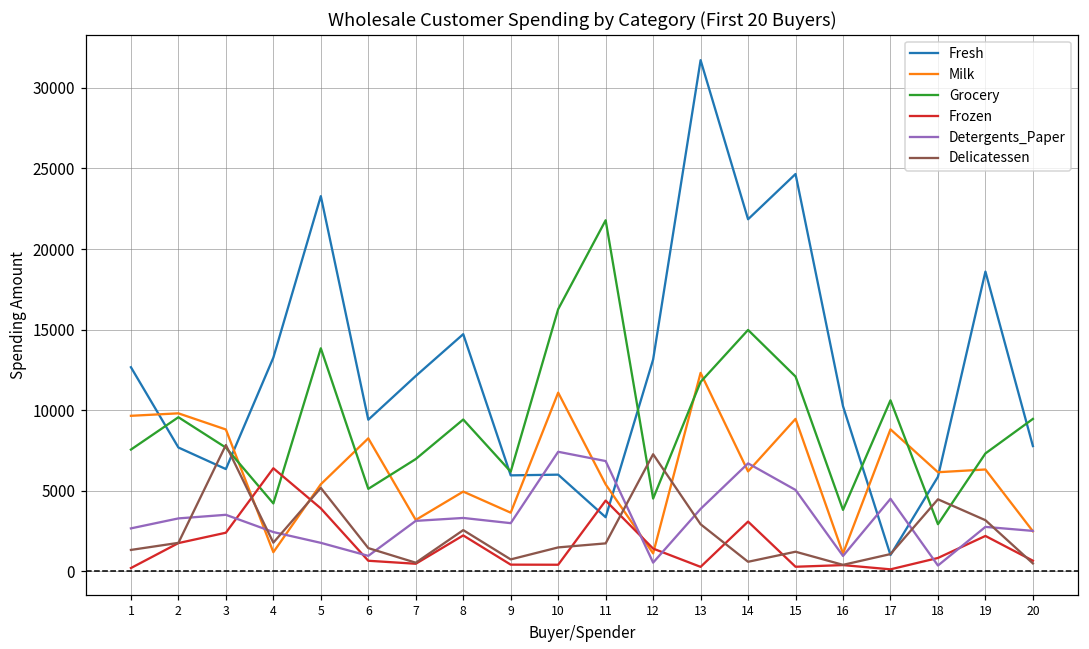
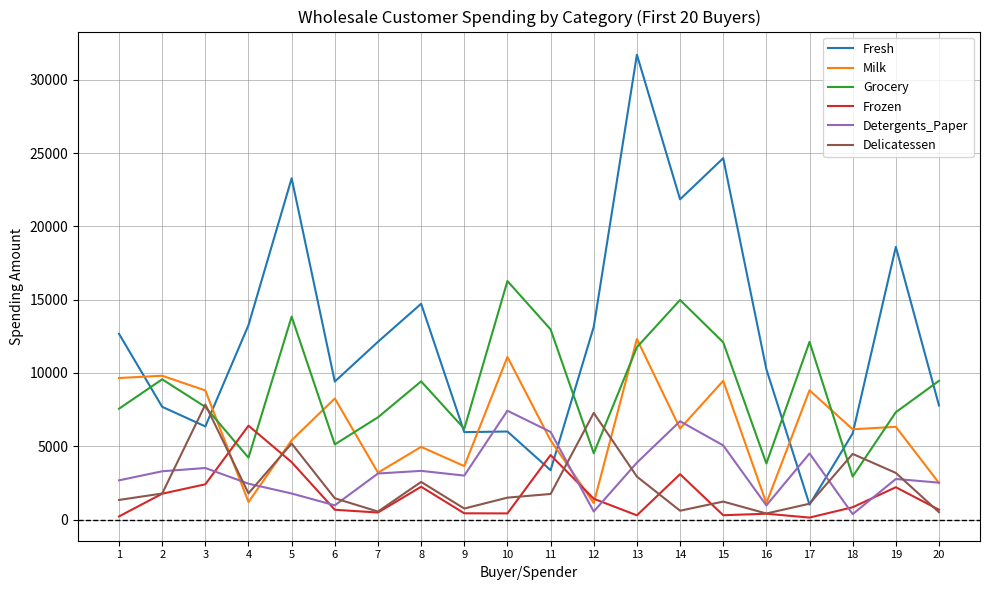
Grocery, 11: 21800 -> 13000
Detergents_Paper, 11: 6900 -> 6000
Grocery, 17: 10600 -> 12100
